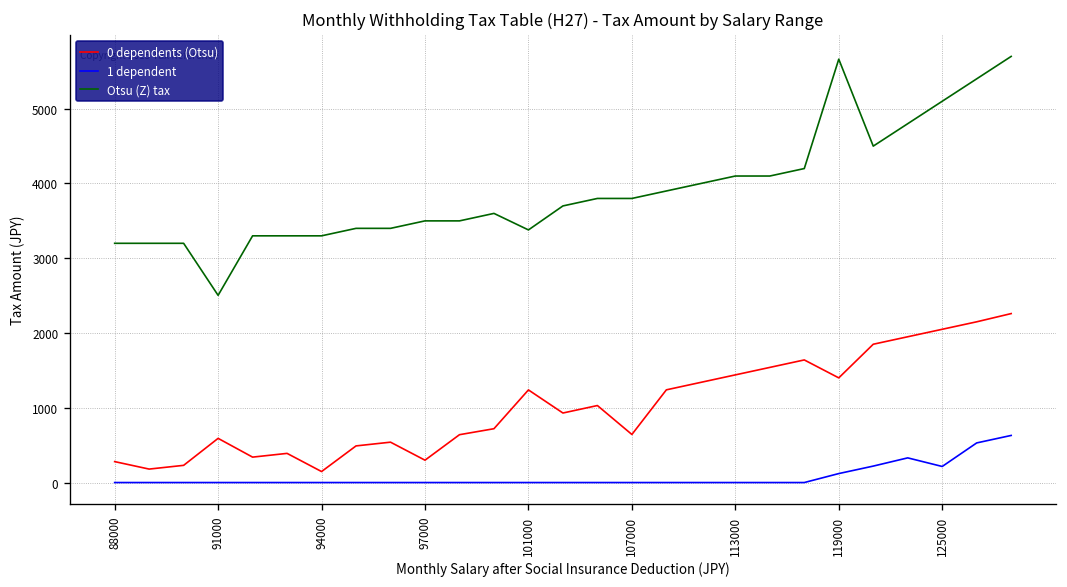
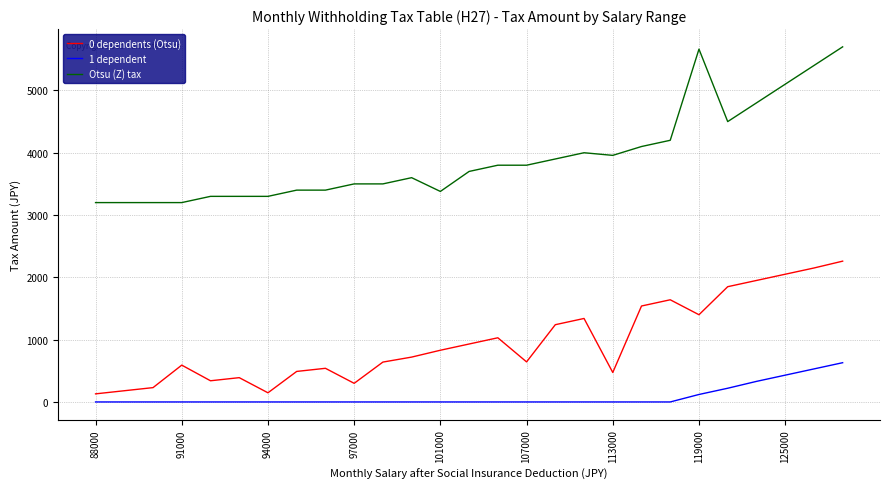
0 dependents (Otsu), 88000: 300 -> 100
Otsu (Z) tax, 91000: 2500 -> 3200
0 dependents (Otsu), 101000: 1200 -> 800
0 dependents (Otsu), 113000: 1400 -> 500
Otsu (Z) tax, 113000: 4100 -> 4000
1 dependent, 125000: 200 -> 400
